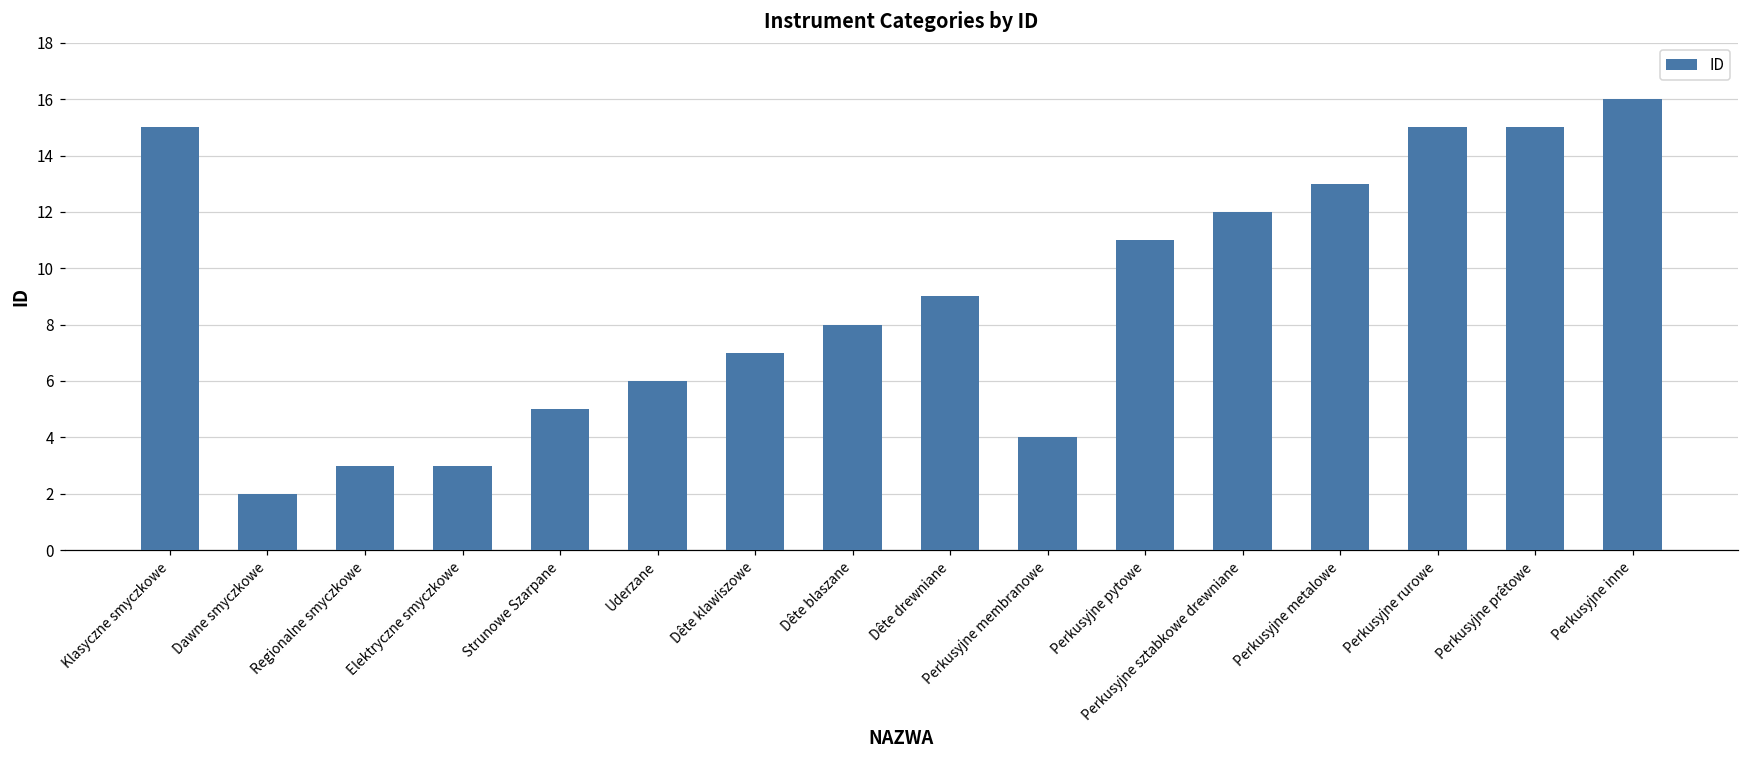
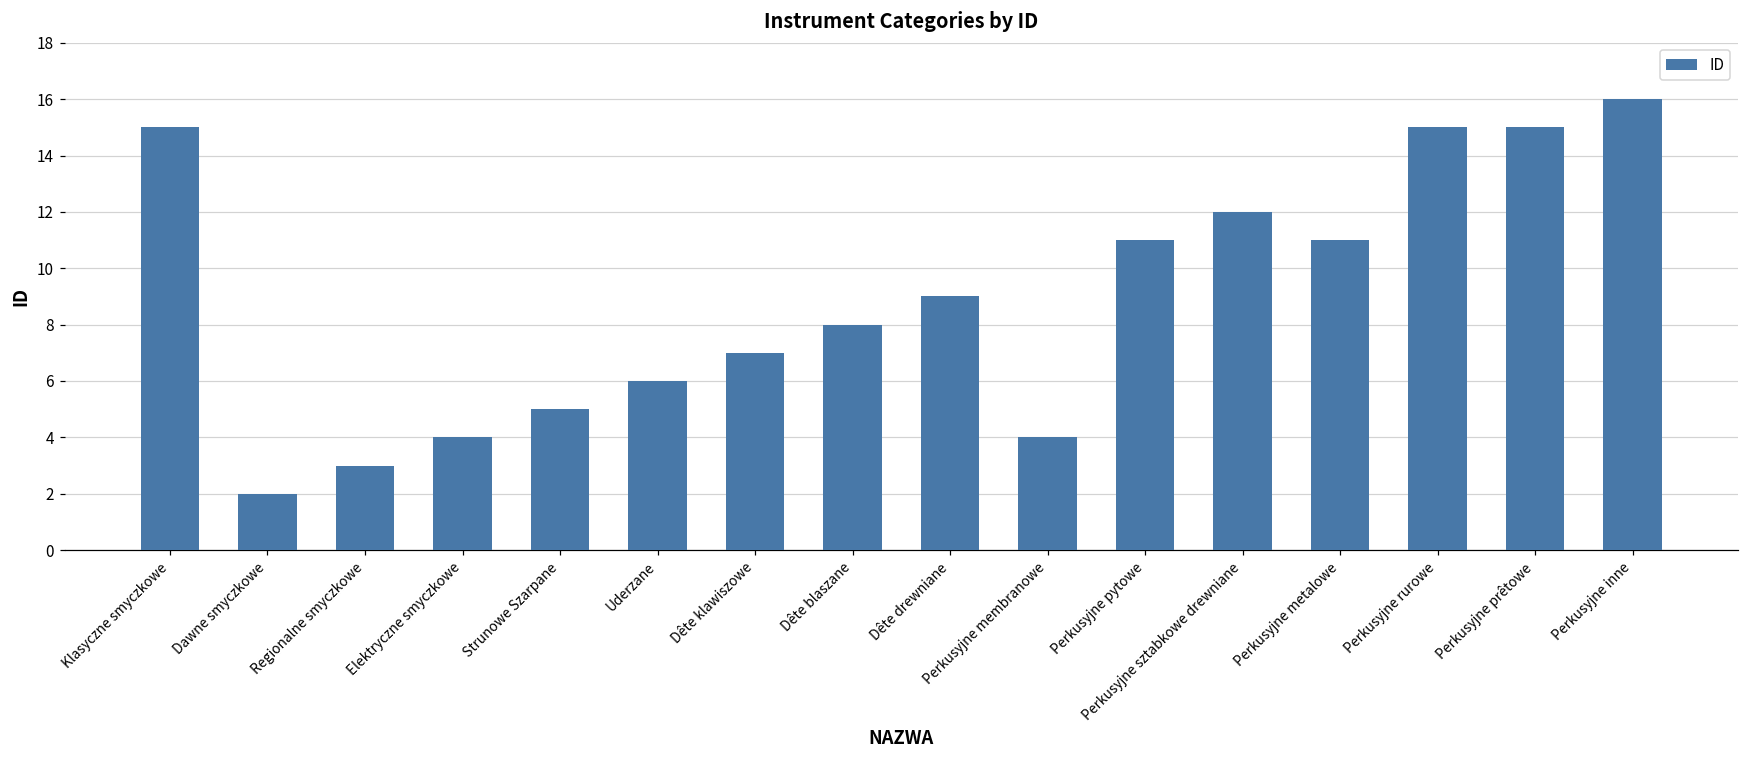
Elektryczne smyczkowe: 3 -> 4
Perkusyjne metalowe: 13 -> 11
